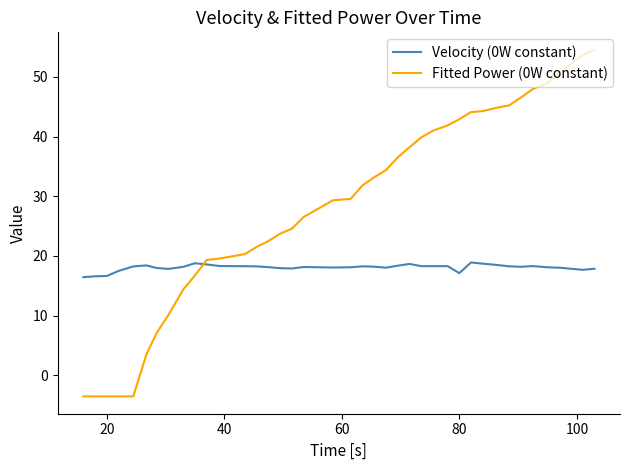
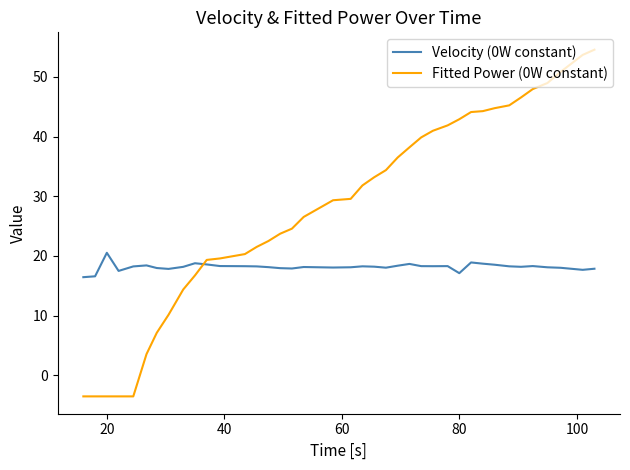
Velocity (0W constant), 20: 17 -> 21
